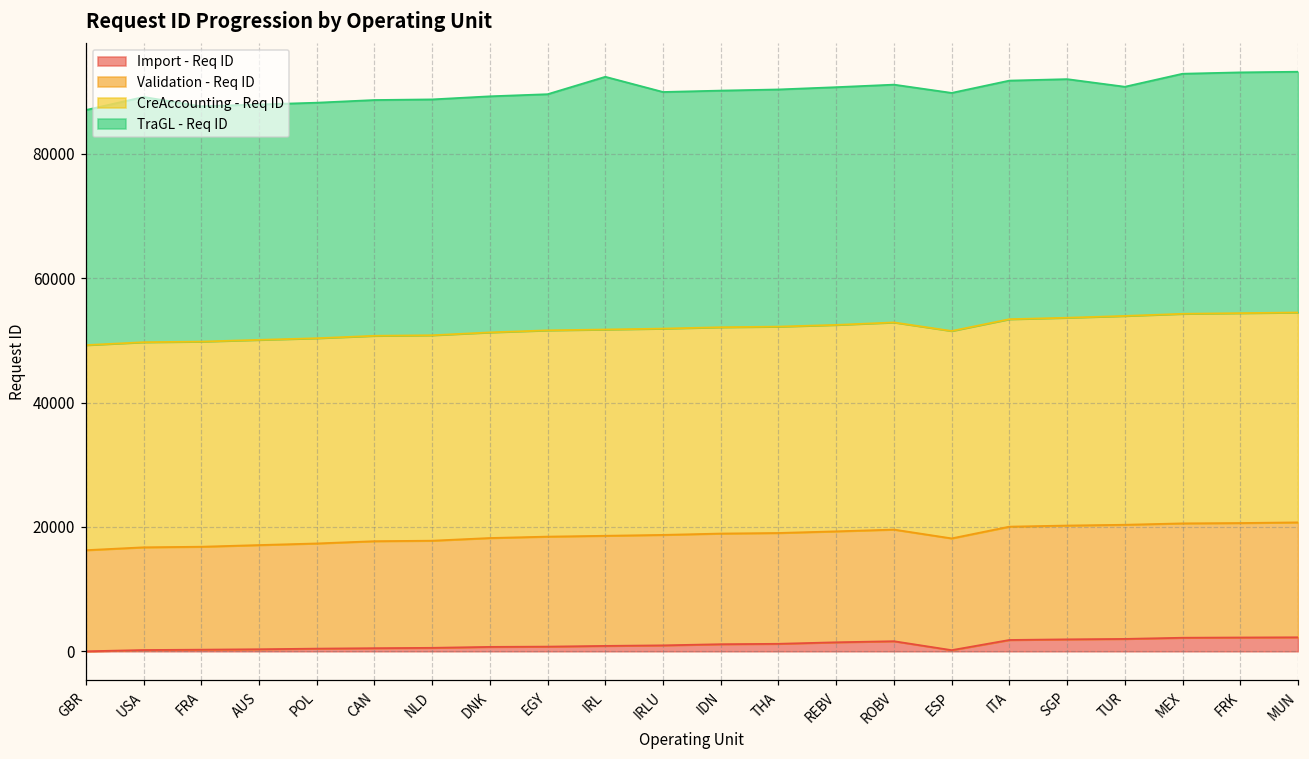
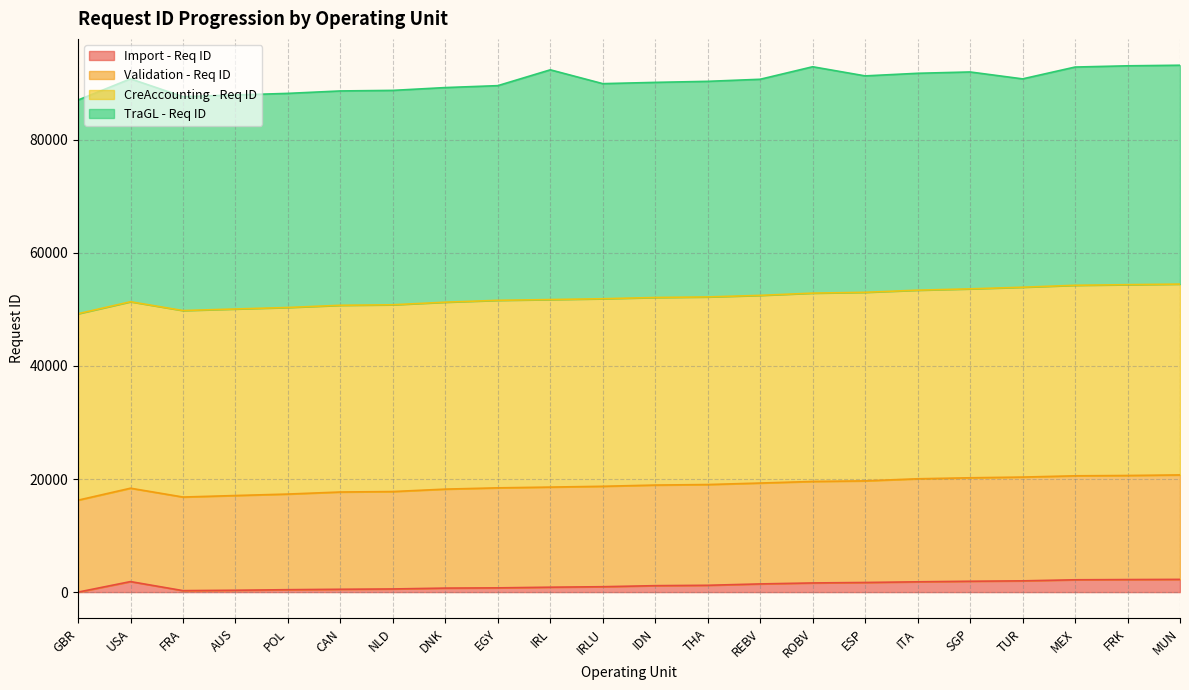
Import - Req ID, USA: 0 -> 2000
TraGL - Req ID, ROBV: 38000 -> 40000
Import - Req ID, ESP: 0 -> 2000
